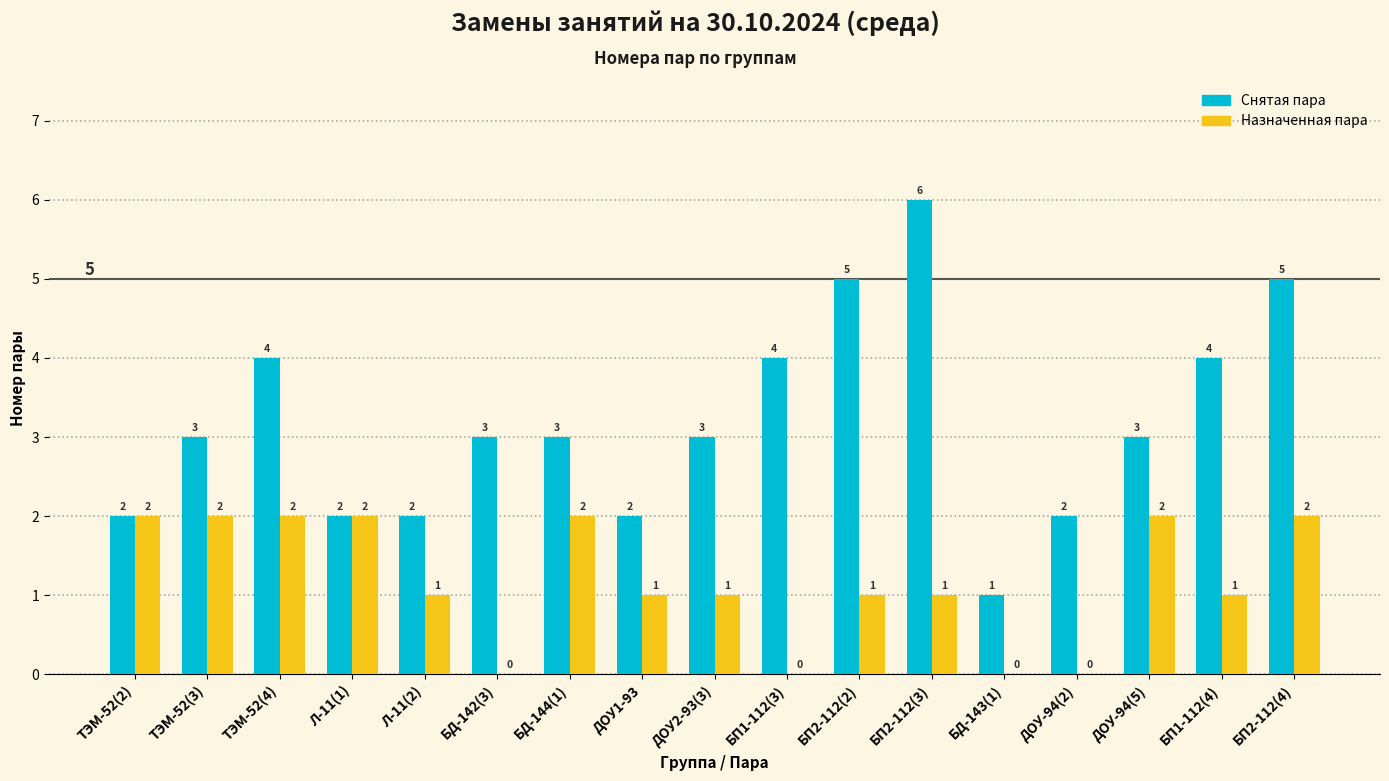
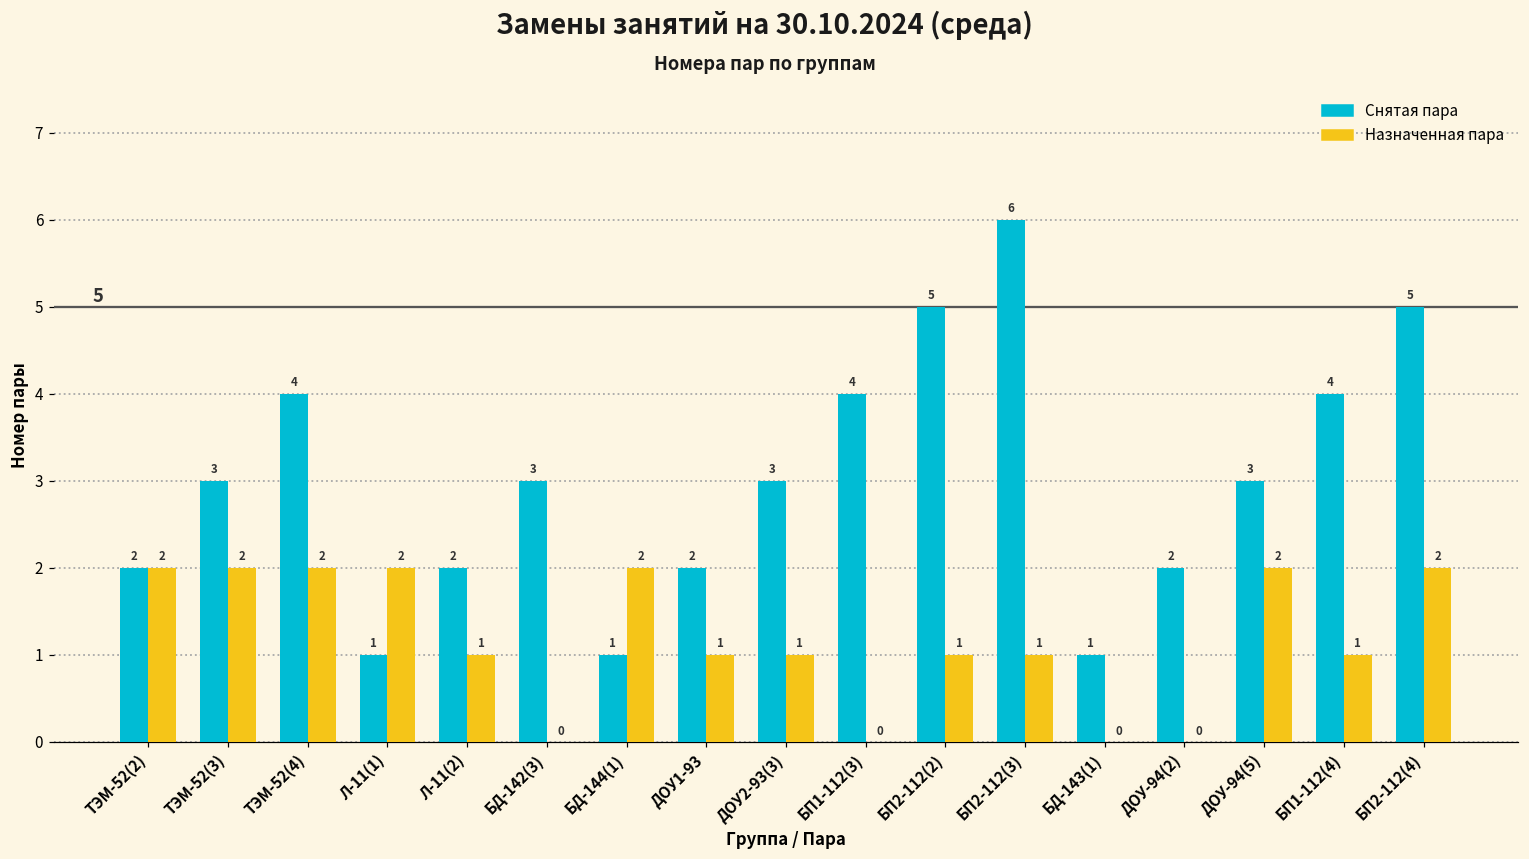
Снятая пара, Л-11(1): 2 -> 1
Снятая пара, БД-144(1): 3 -> 1
